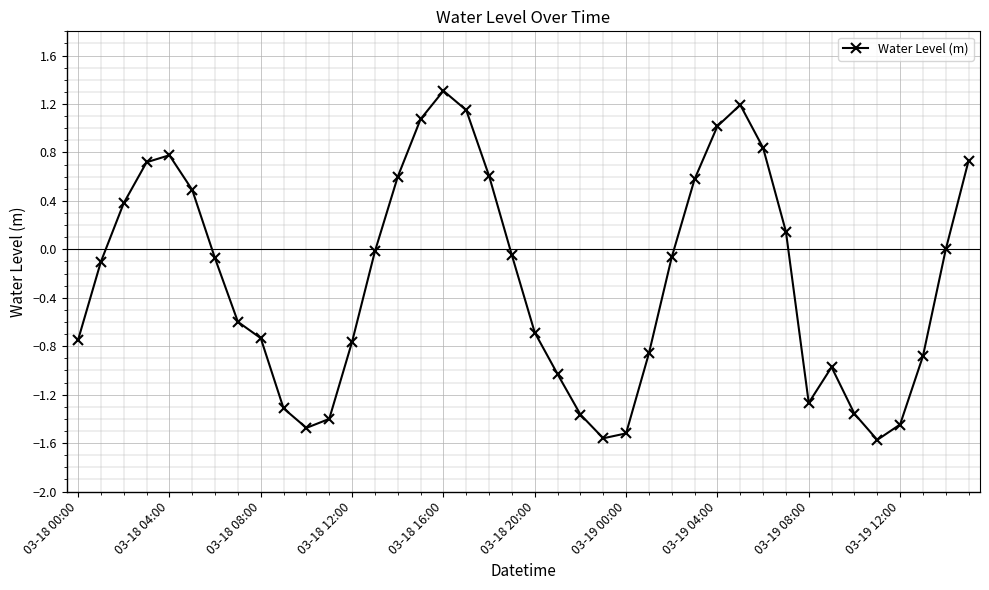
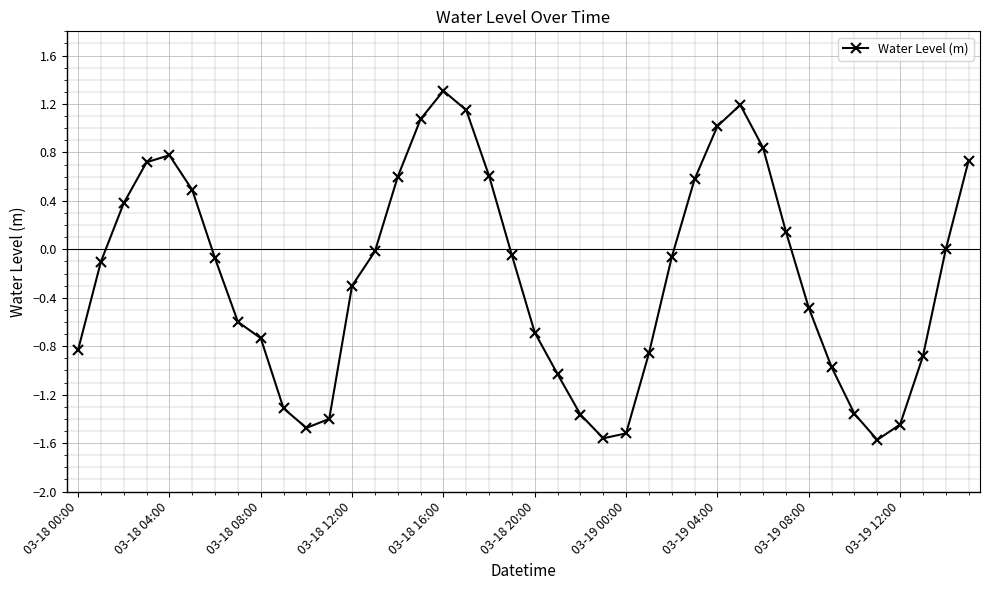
03-18 00:00: -0.75 -> -0.83
03-18 12:00: -0.76 -> -0.30
03-19 08:00: -1.27 -> -0.48
